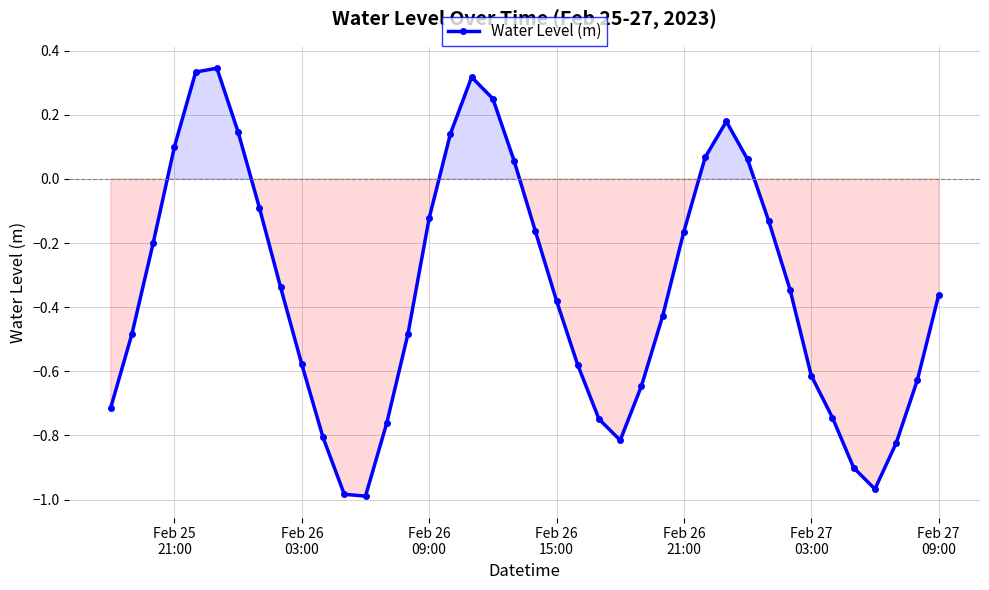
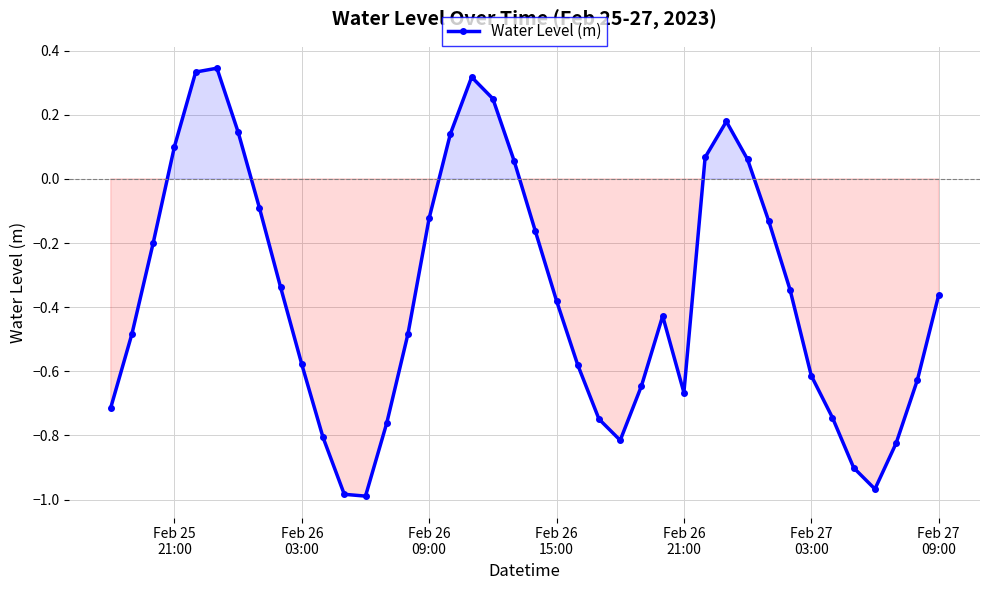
Feb 26 21:00: -0.16 -> -0.67
